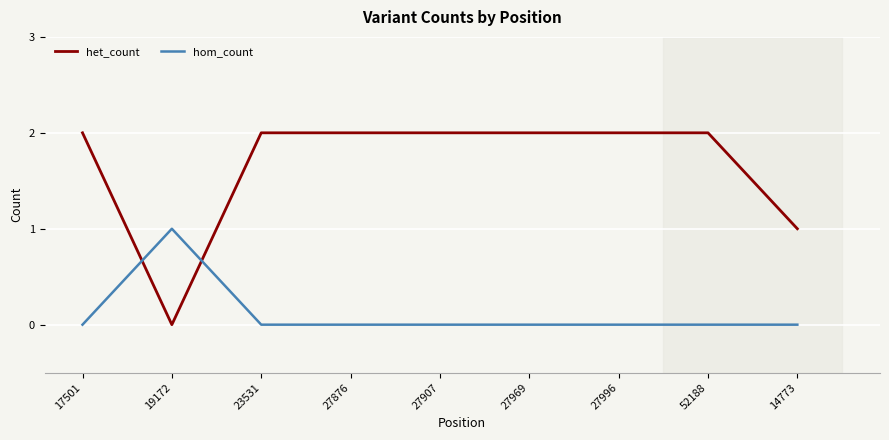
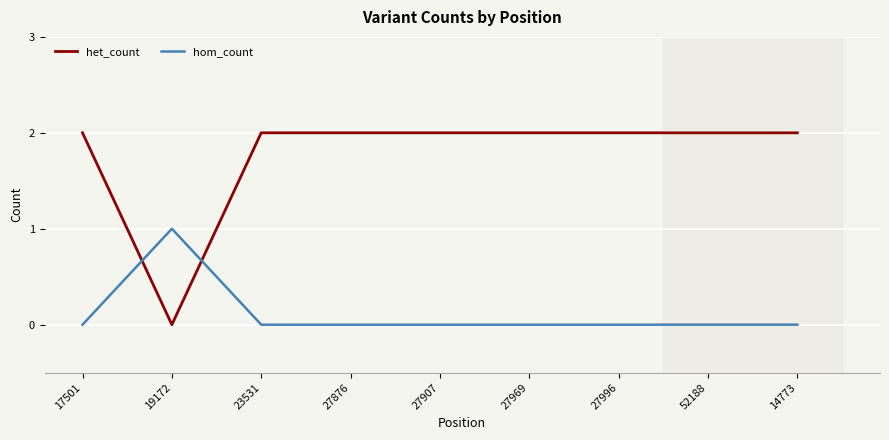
het_count, 14773: 1 -> 2
